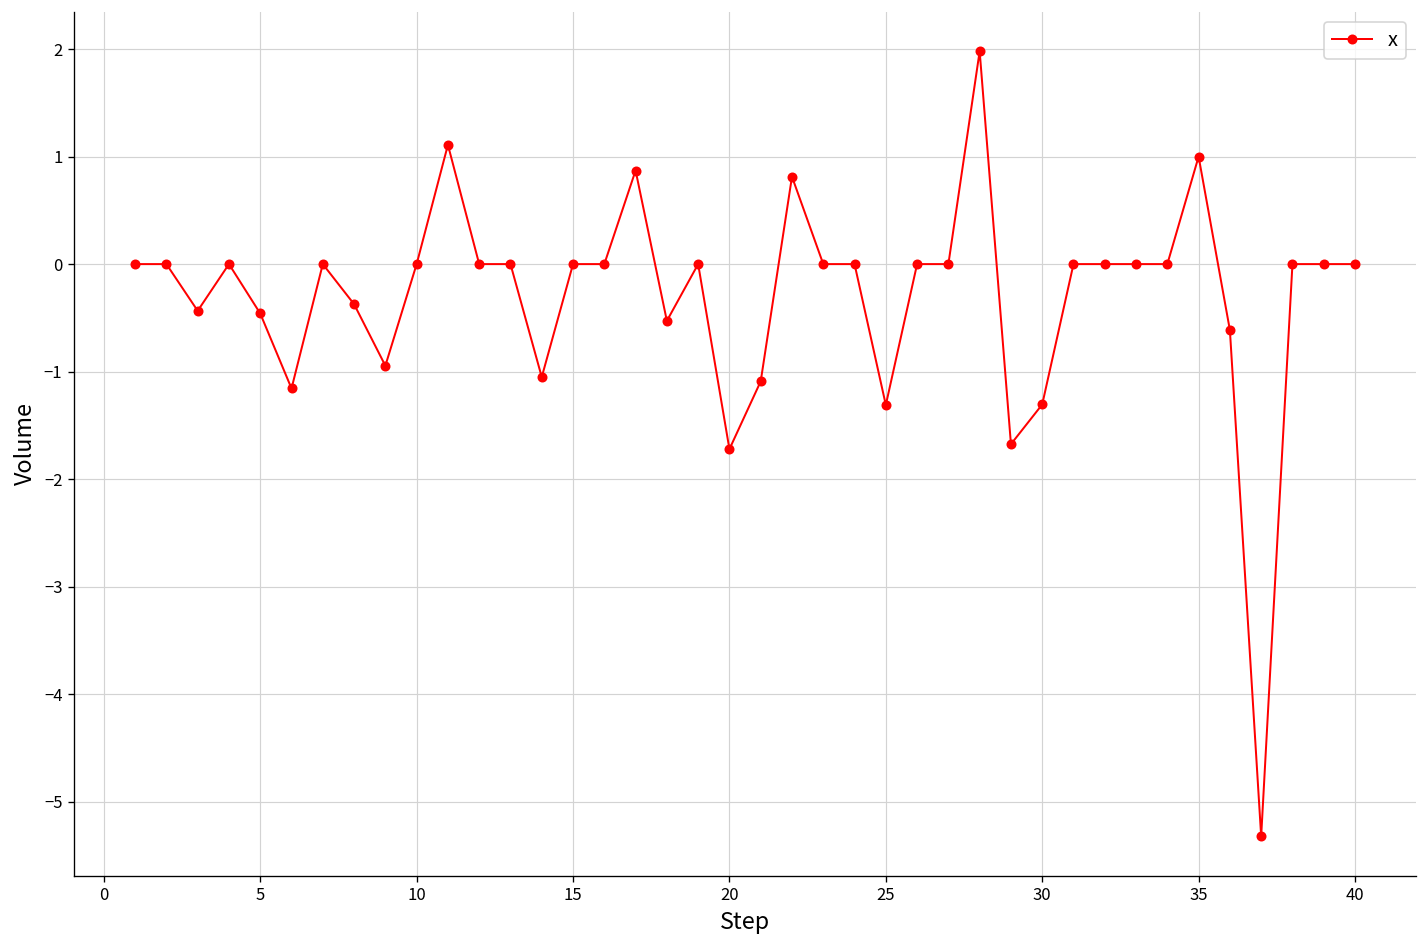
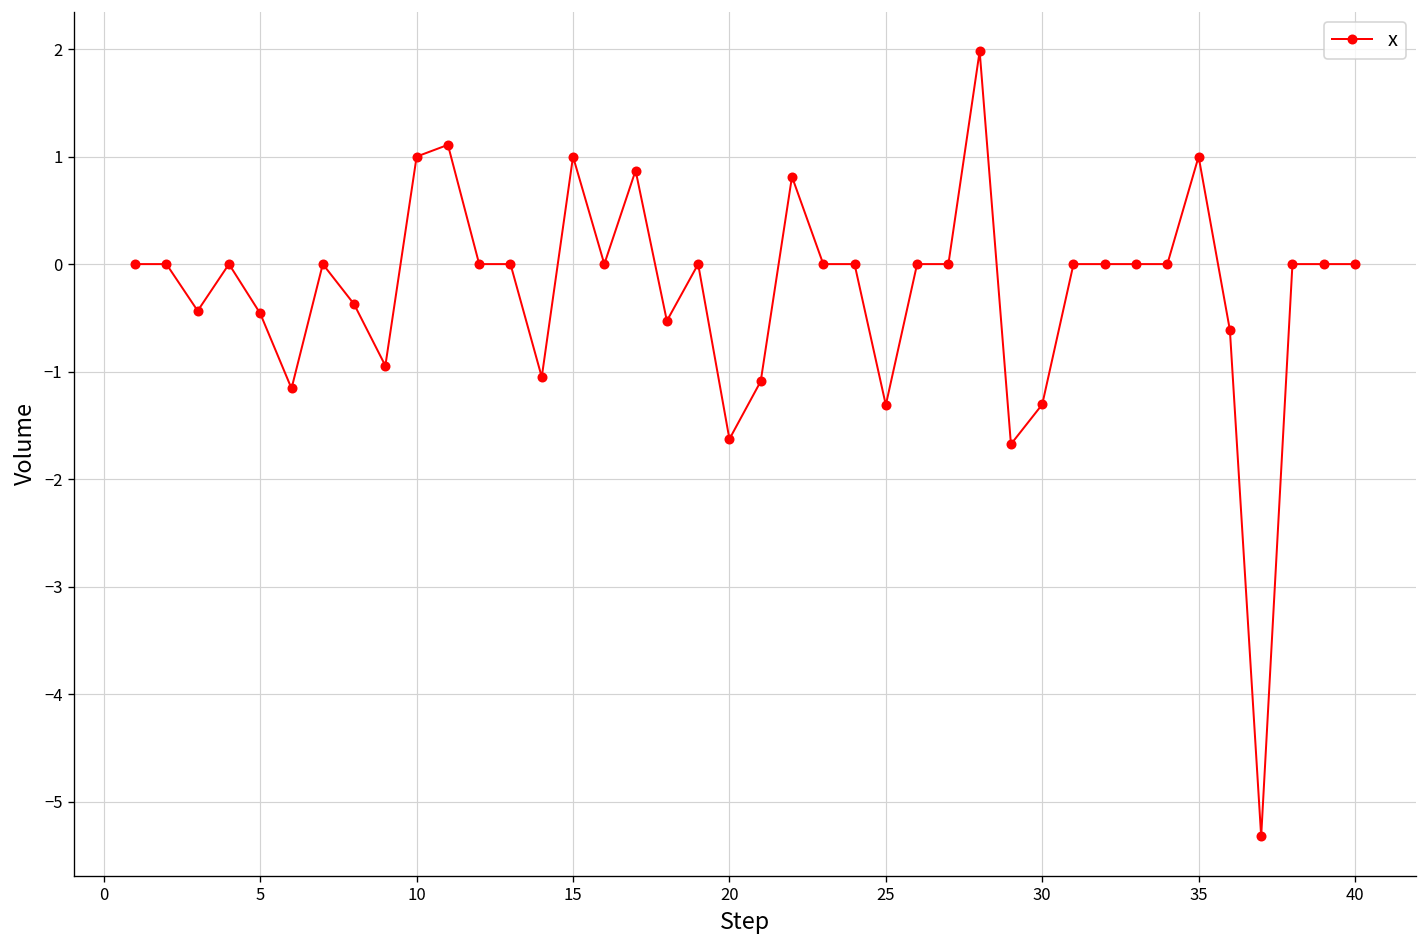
10: 0 -> 1
15: 0 -> 1
20: -1.7 -> -1.6
